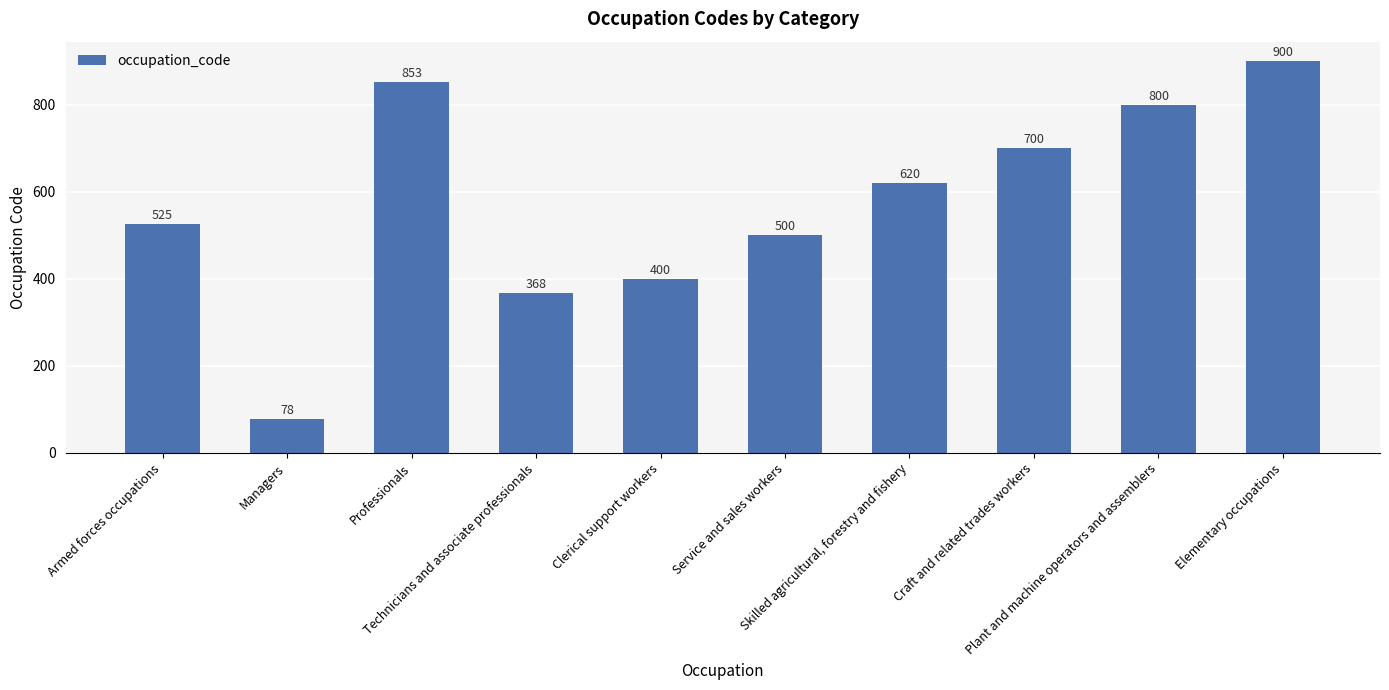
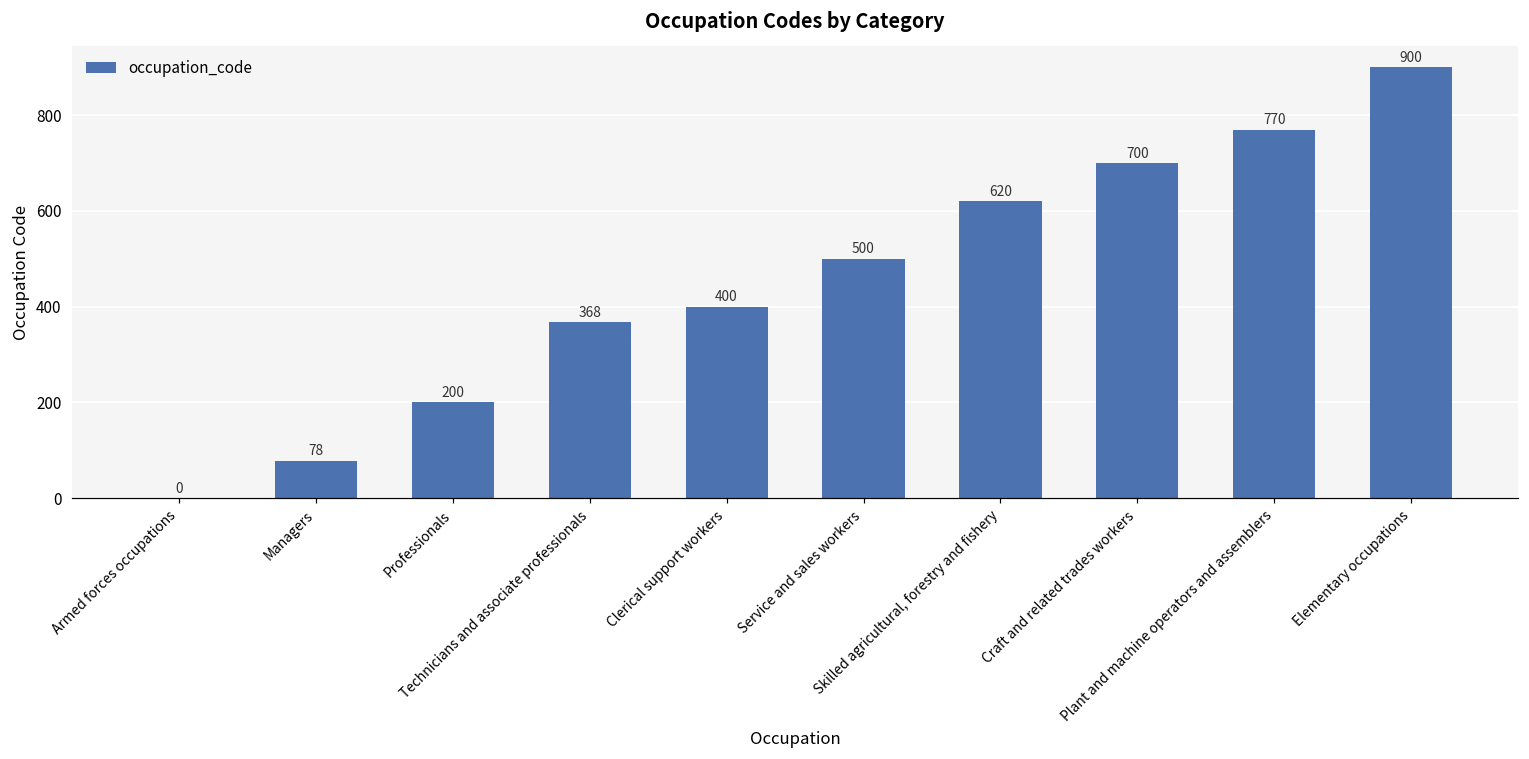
Armed forces occupations: 525 -> 0
Professionals: 853 -> 200
Plant and machine operators and assemblers: 800 -> 770
